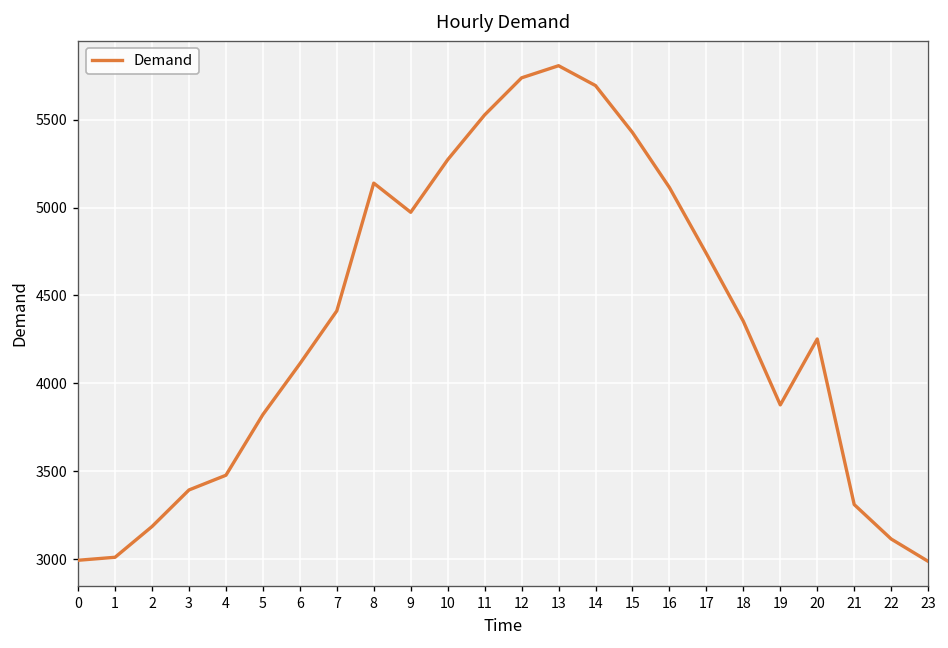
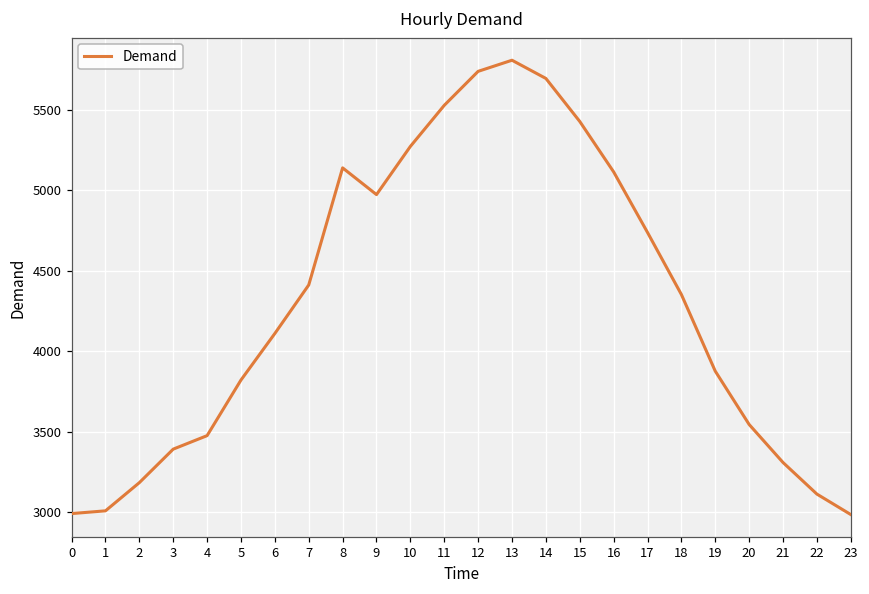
20: 4250 -> 3550
